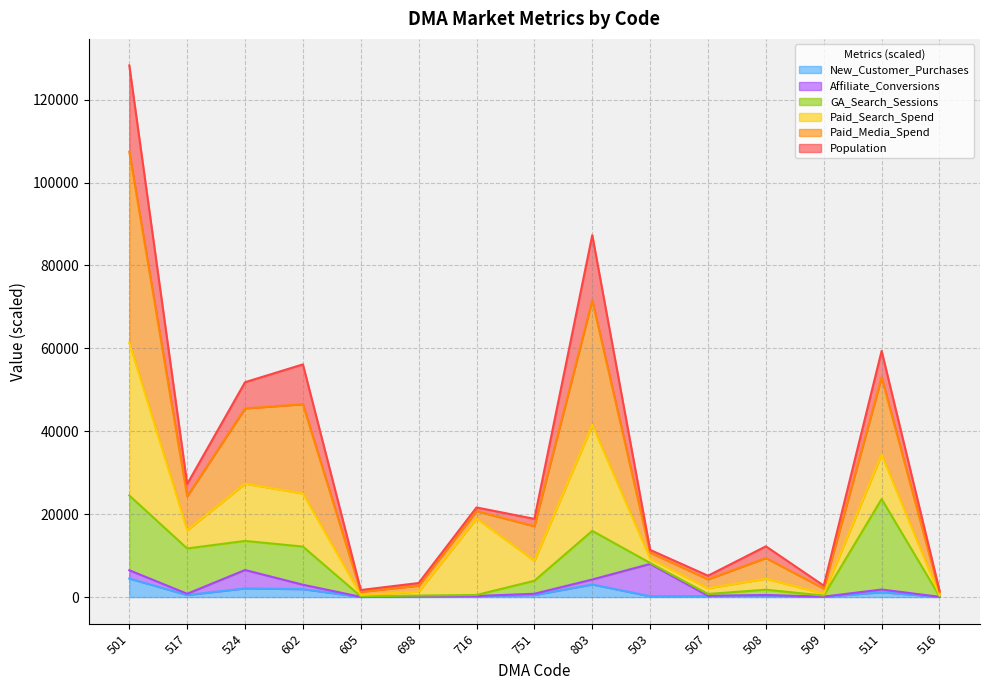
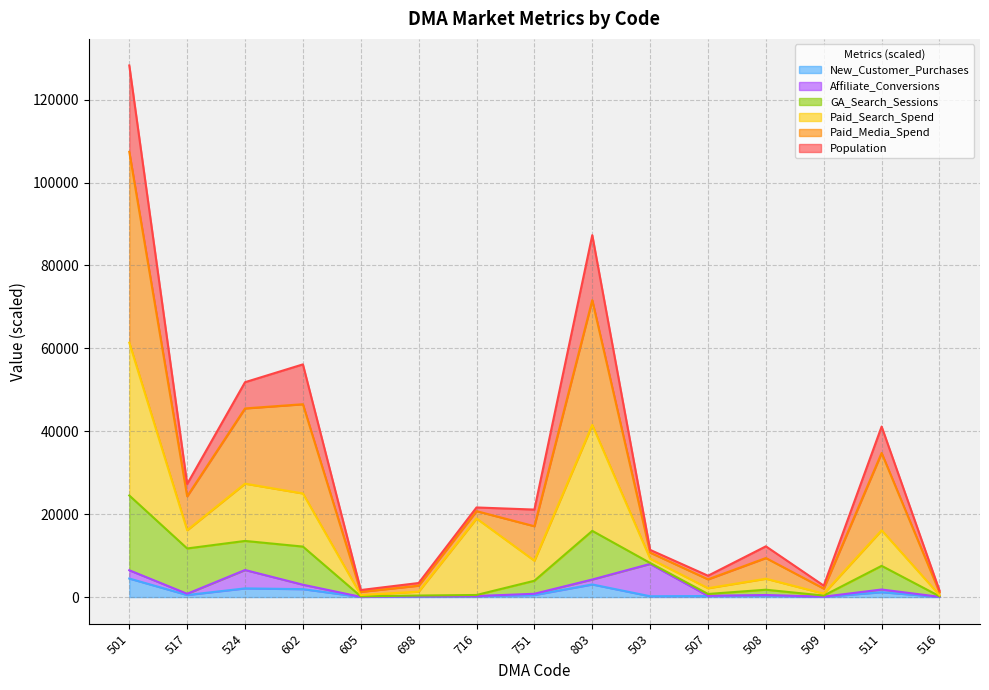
Population, 751: 2000 -> 4000
GA_Search_Sessions, 511: 22000 -> 6000
Paid_Search_Spend, 511: 11000 -> 9000
